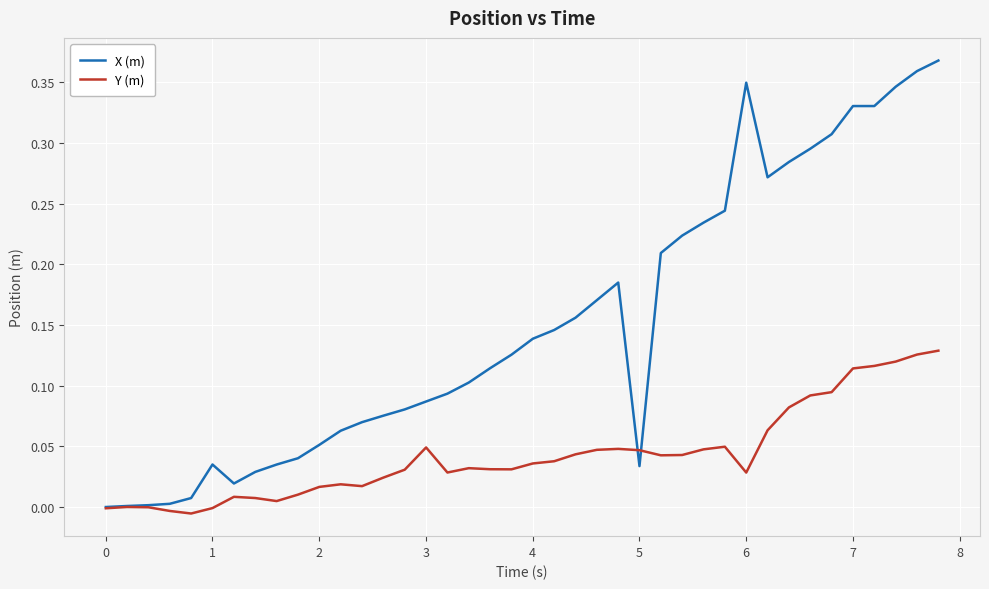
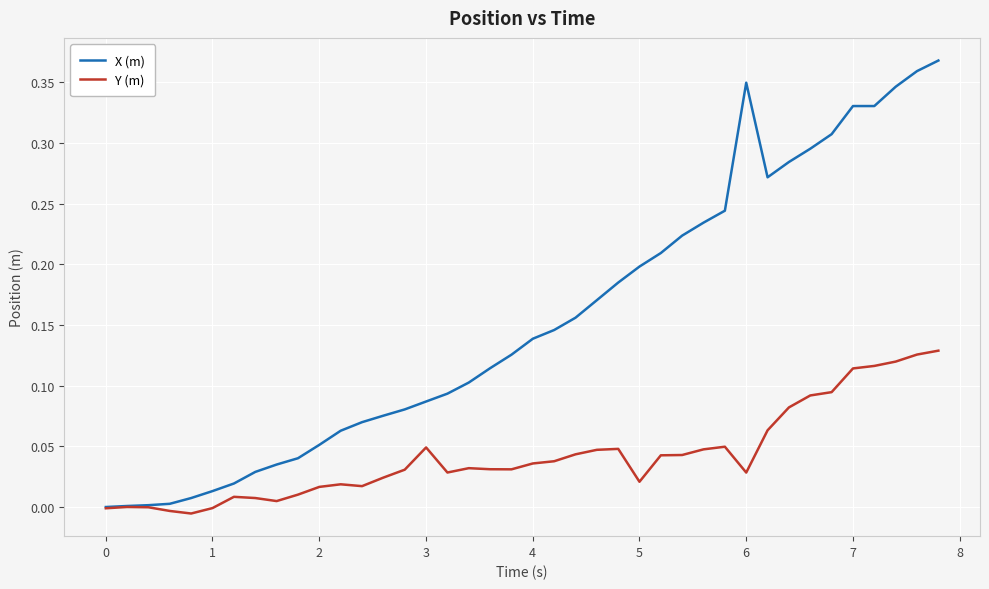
X (m), 1: 0.035 -> 0.013
X (m), 5: 0.034 -> 0.198
Y (m), 5: 0.047 -> 0.021
